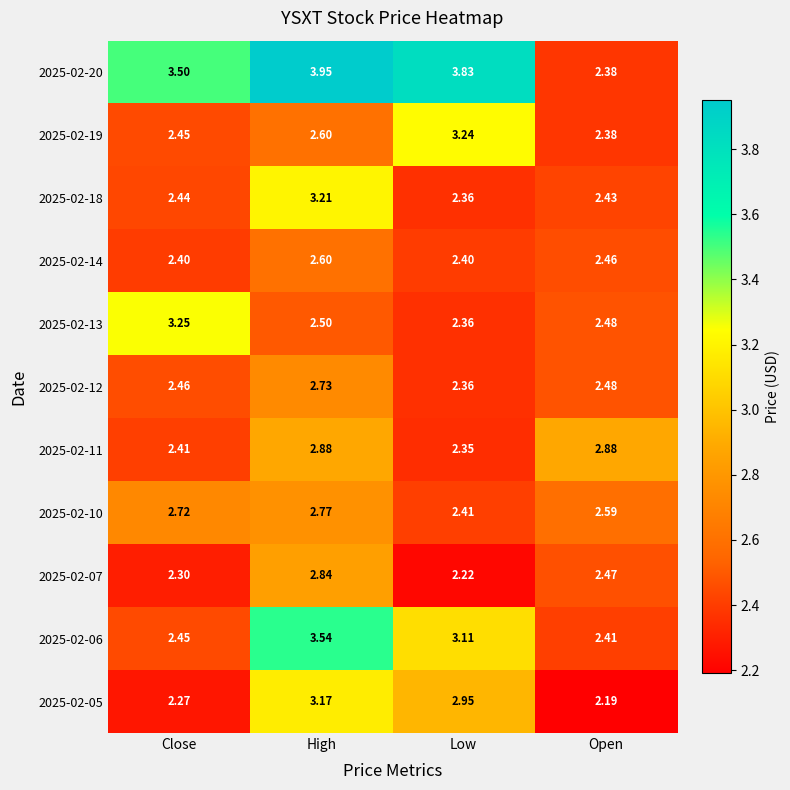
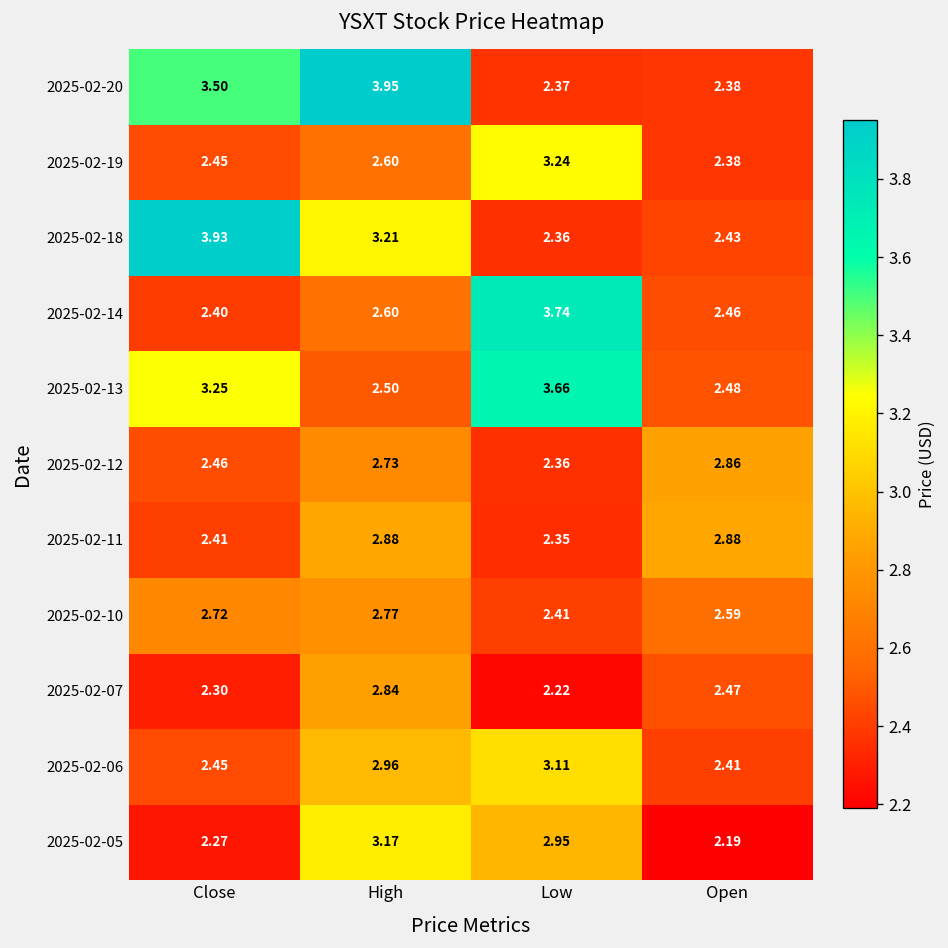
2025-02-20, Low: 3.83 -> 2.37
2025-02-18, Close: 2.44 -> 3.93
2025-02-14, Low: 2.40 -> 3.74
2025-02-13, Low: 2.36 -> 3.66
2025-02-12, Open: 2.48 -> 2.86
2025-02-06, High: 3.54 -> 2.96
